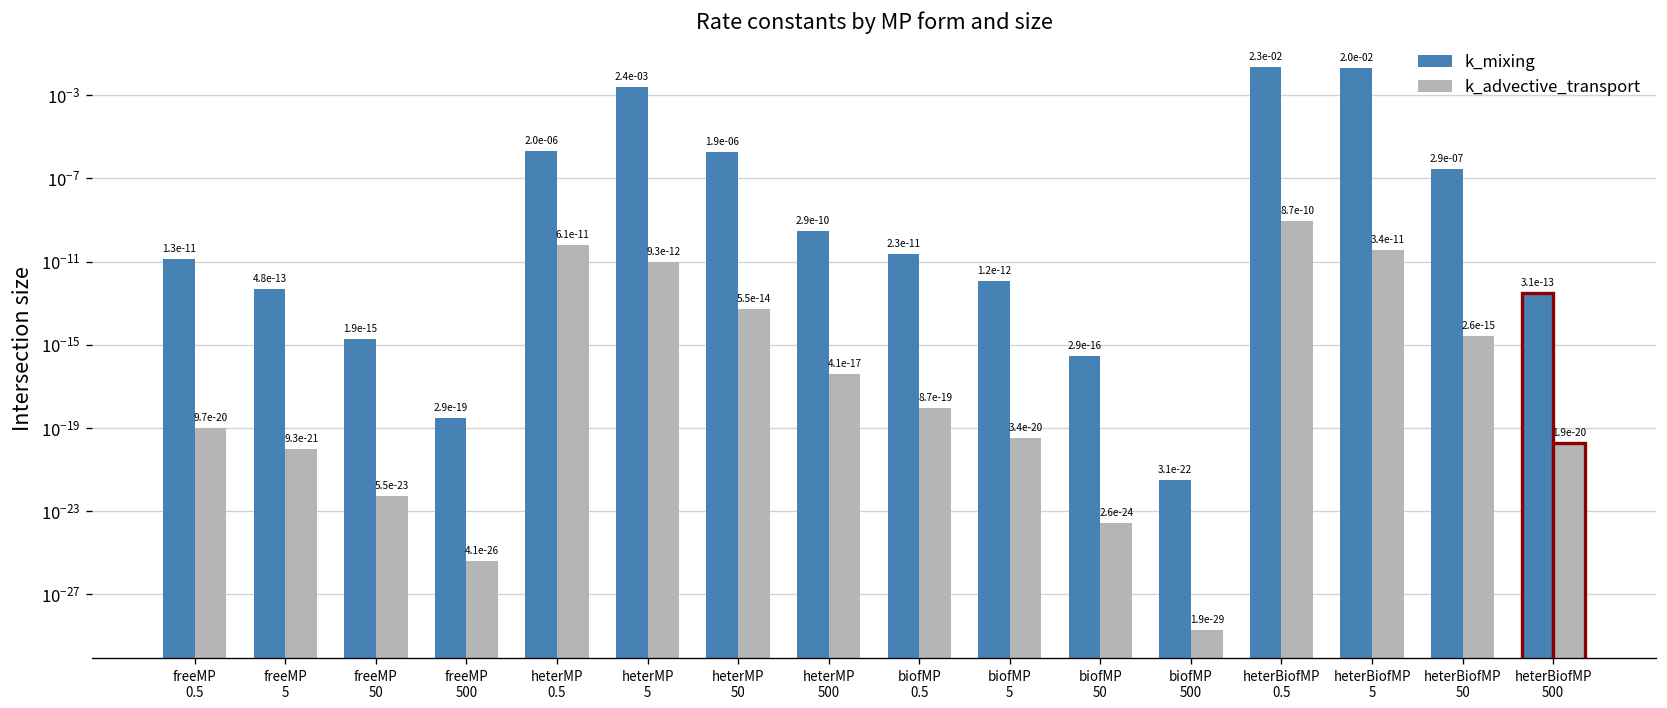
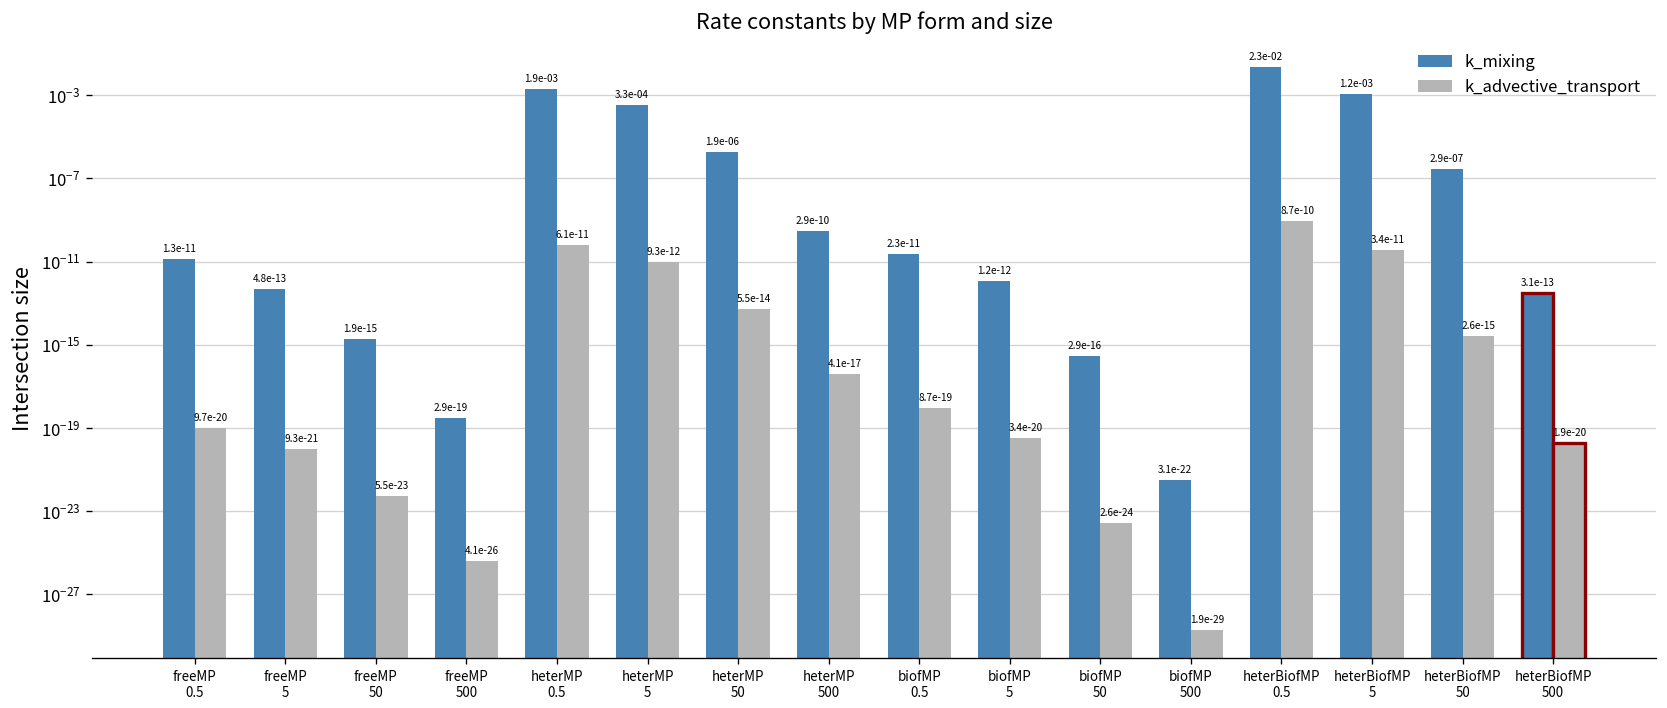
k_mixing, heterMP 0.5: 2.0e-06 -> 1.9e-03
k_mixing, heterMP 5: 2.4e-03 -> 3.3e-04
k_mixing, heterBiofMP 5: 2.0e-02 -> 1.2e-03
